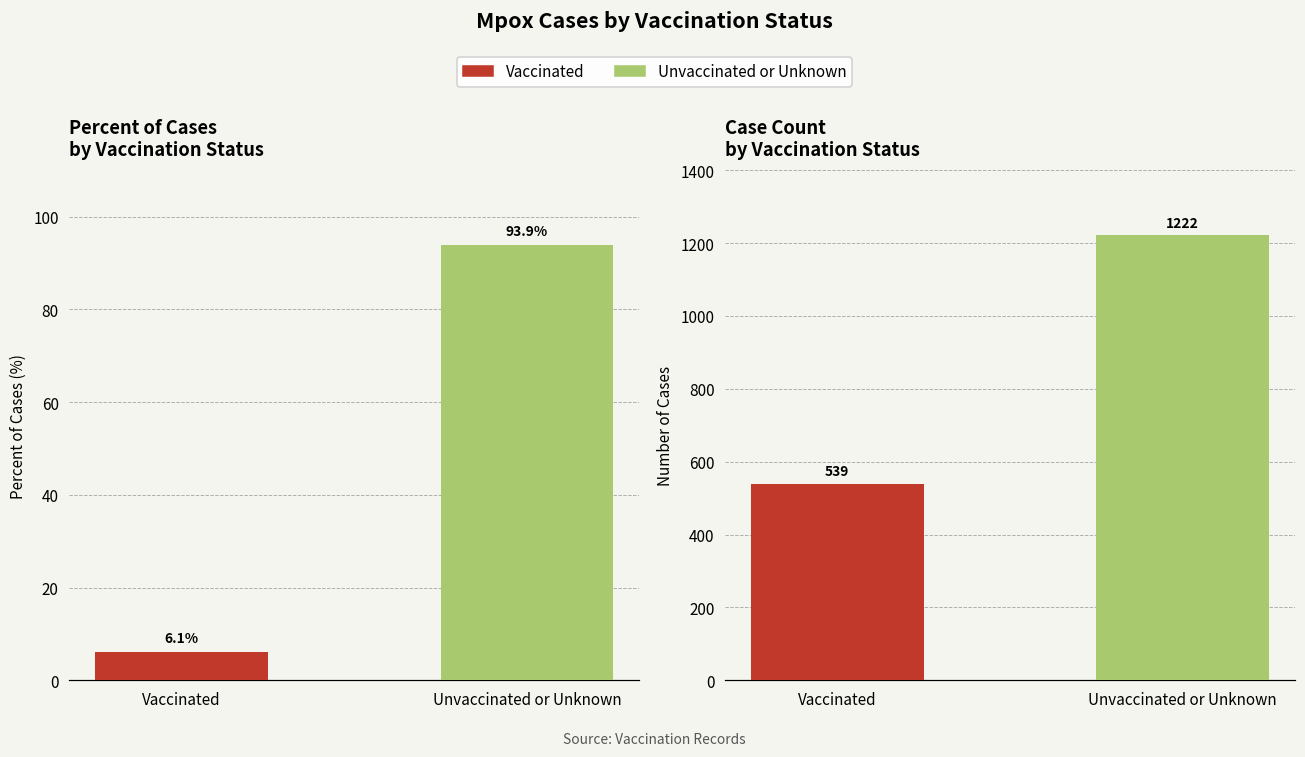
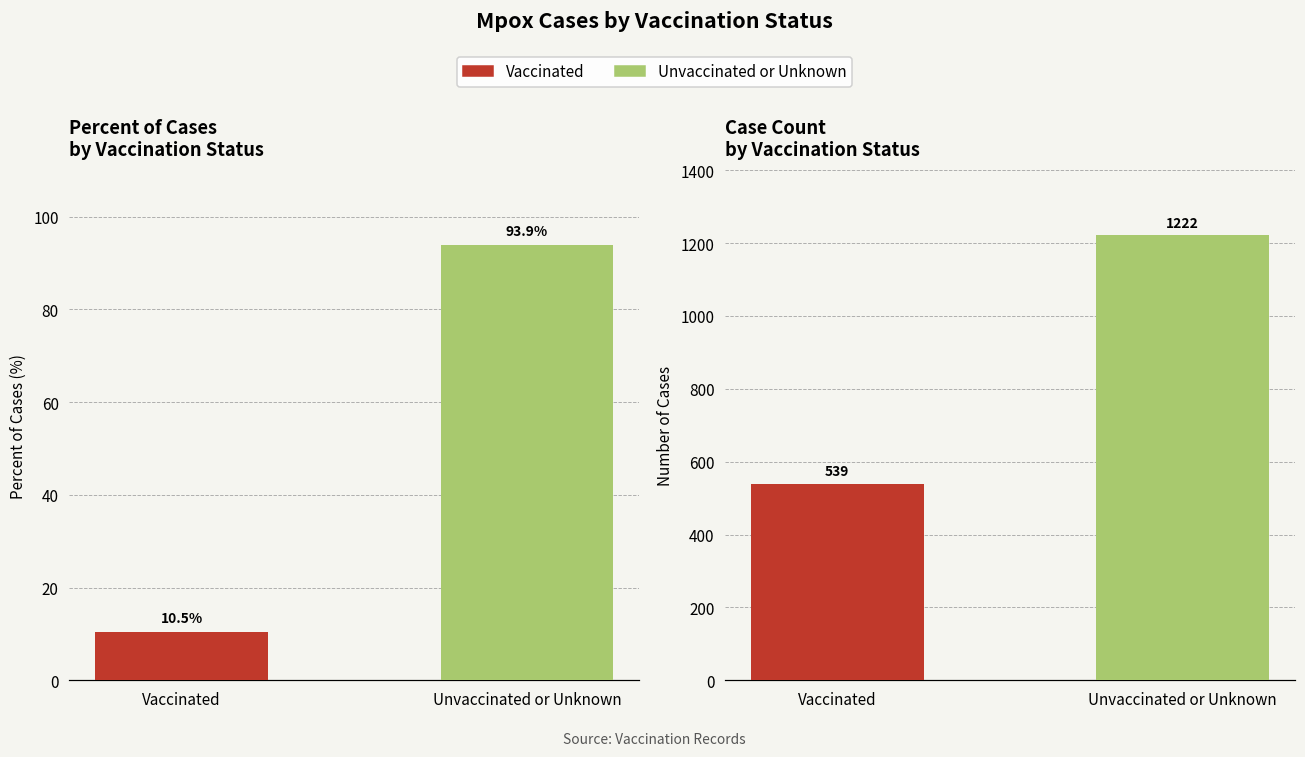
Percent of Cases by Vaccination Status, Vaccinated: 6.1% -> 10.5%
